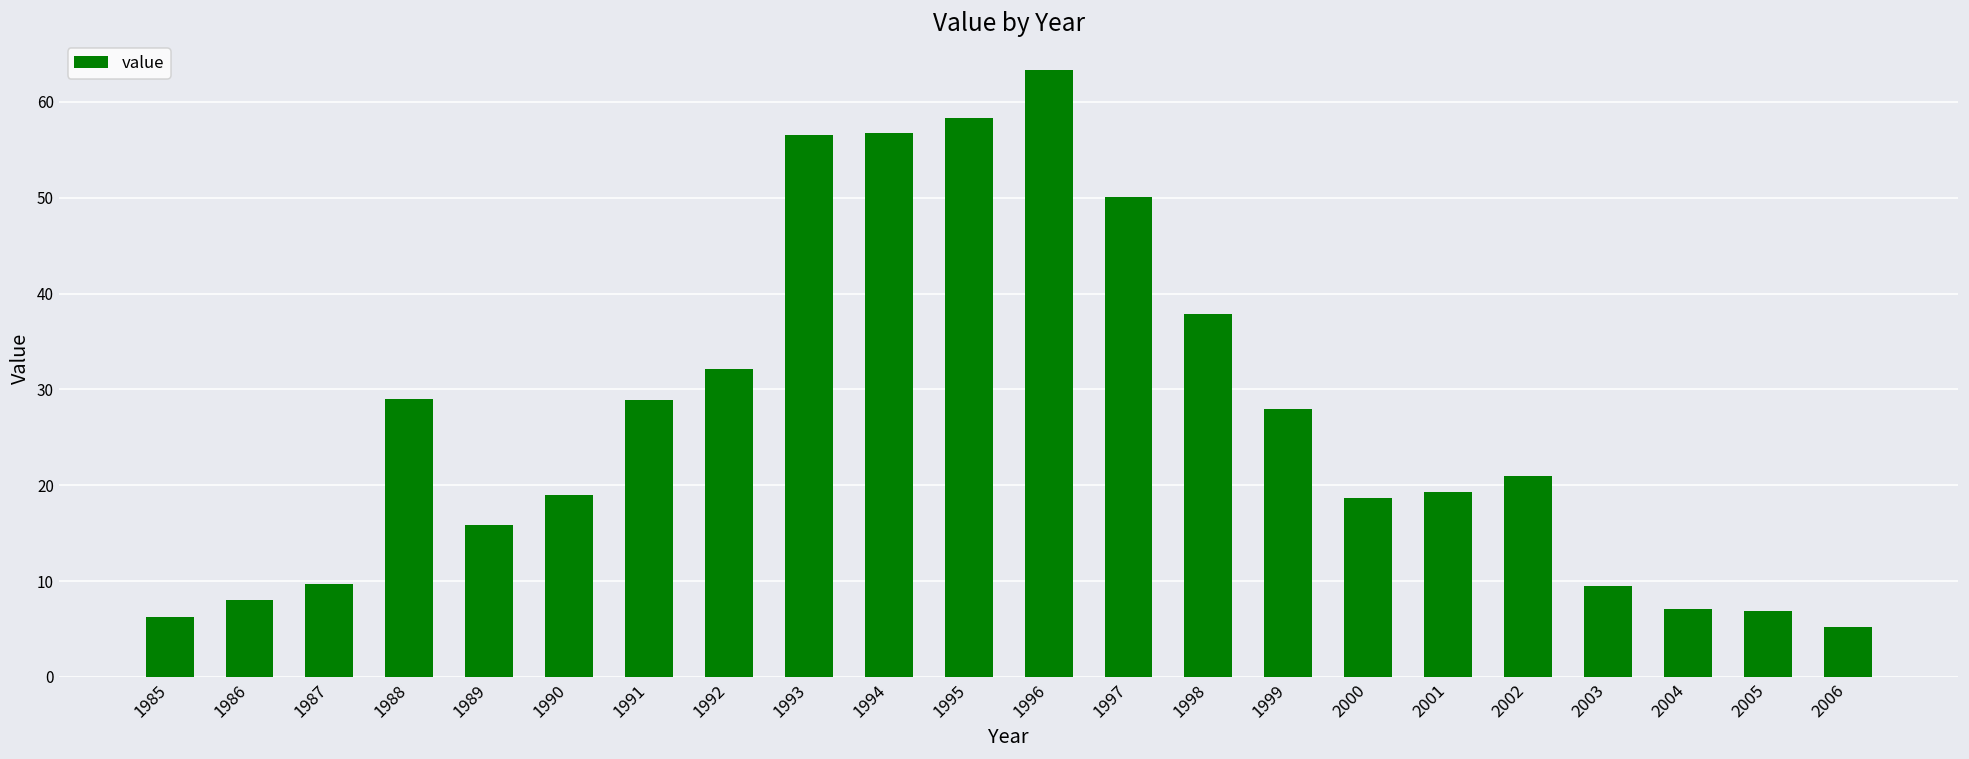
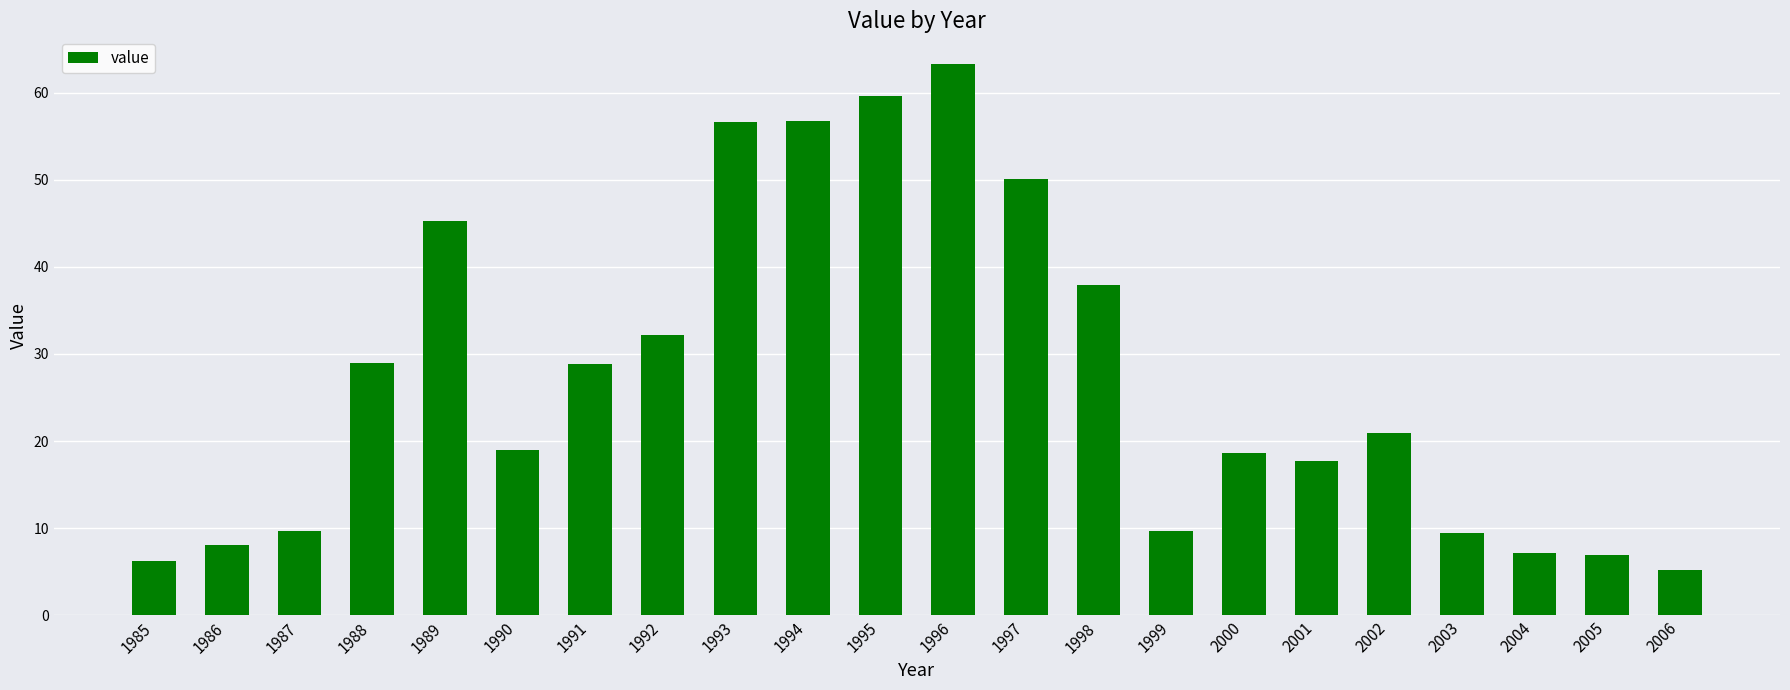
1989: 16 -> 45
1995: 58 -> 60
1999: 28 -> 10
2001: 19 -> 18
